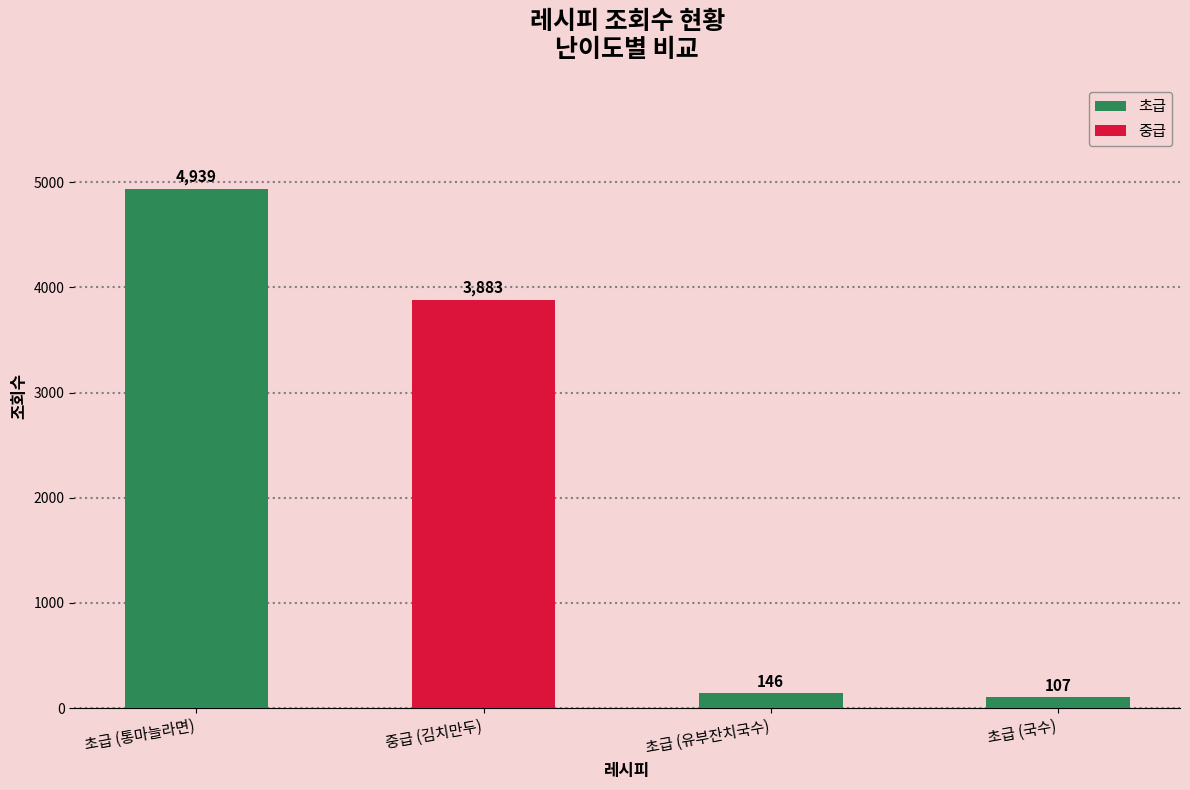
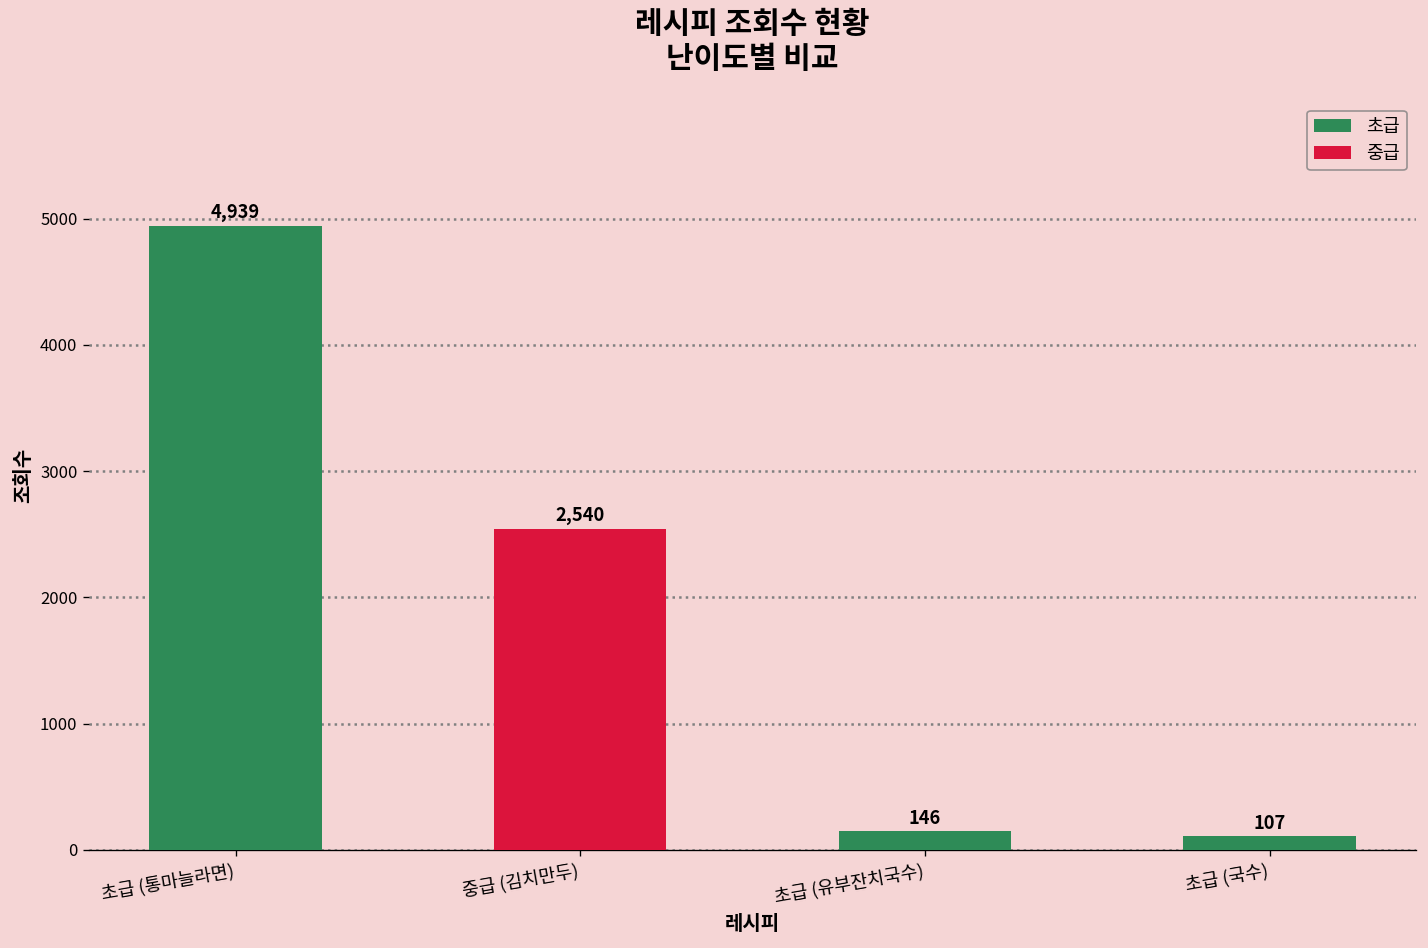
중급 (김치만두): 3,883 -> 2,540
